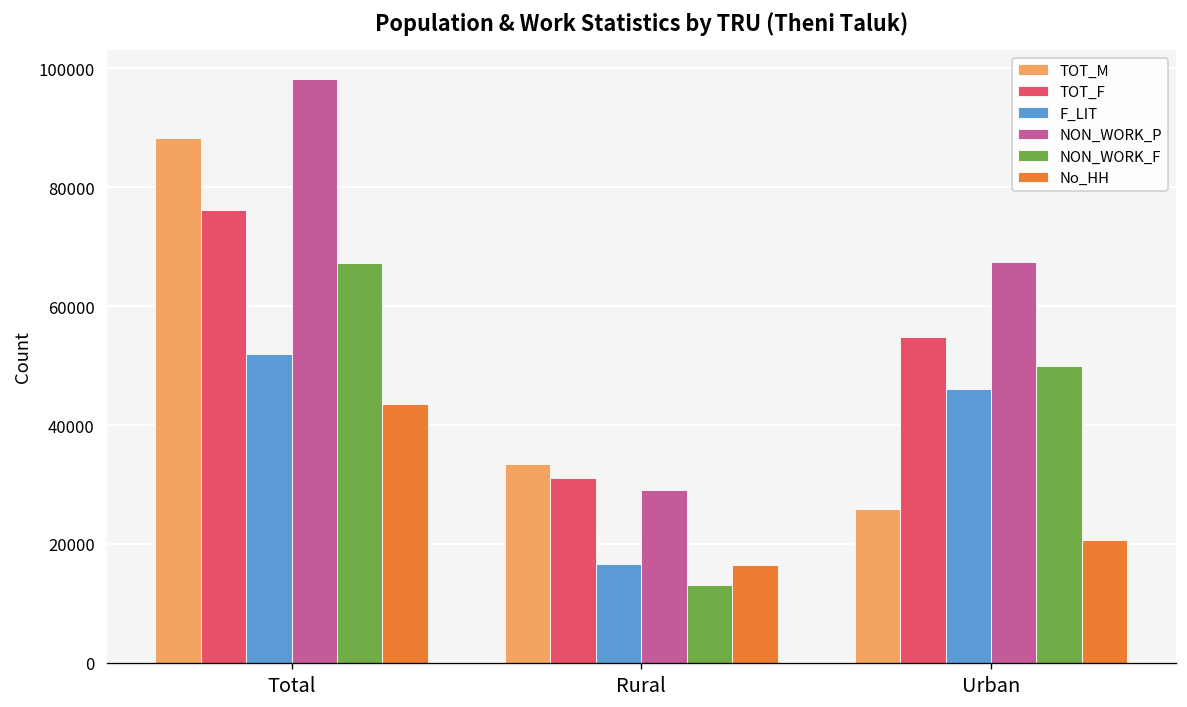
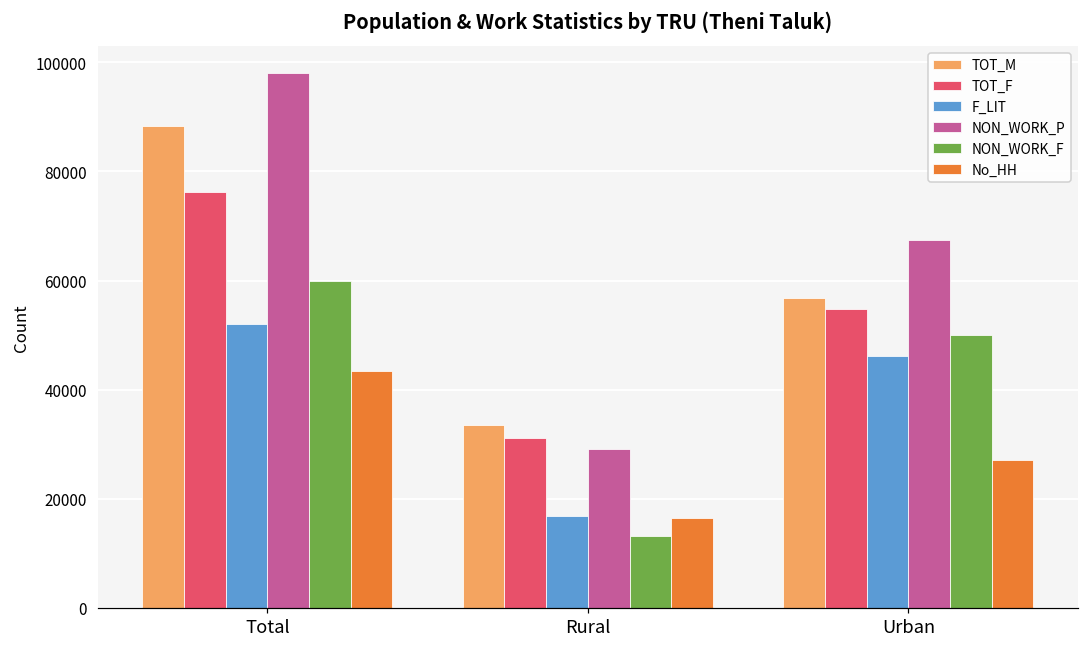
NON_WORK_F, Total: 67000 -> 60000
TOT_M, Urban: 26000 -> 57000
No_HH, Urban: 21000 -> 27000
